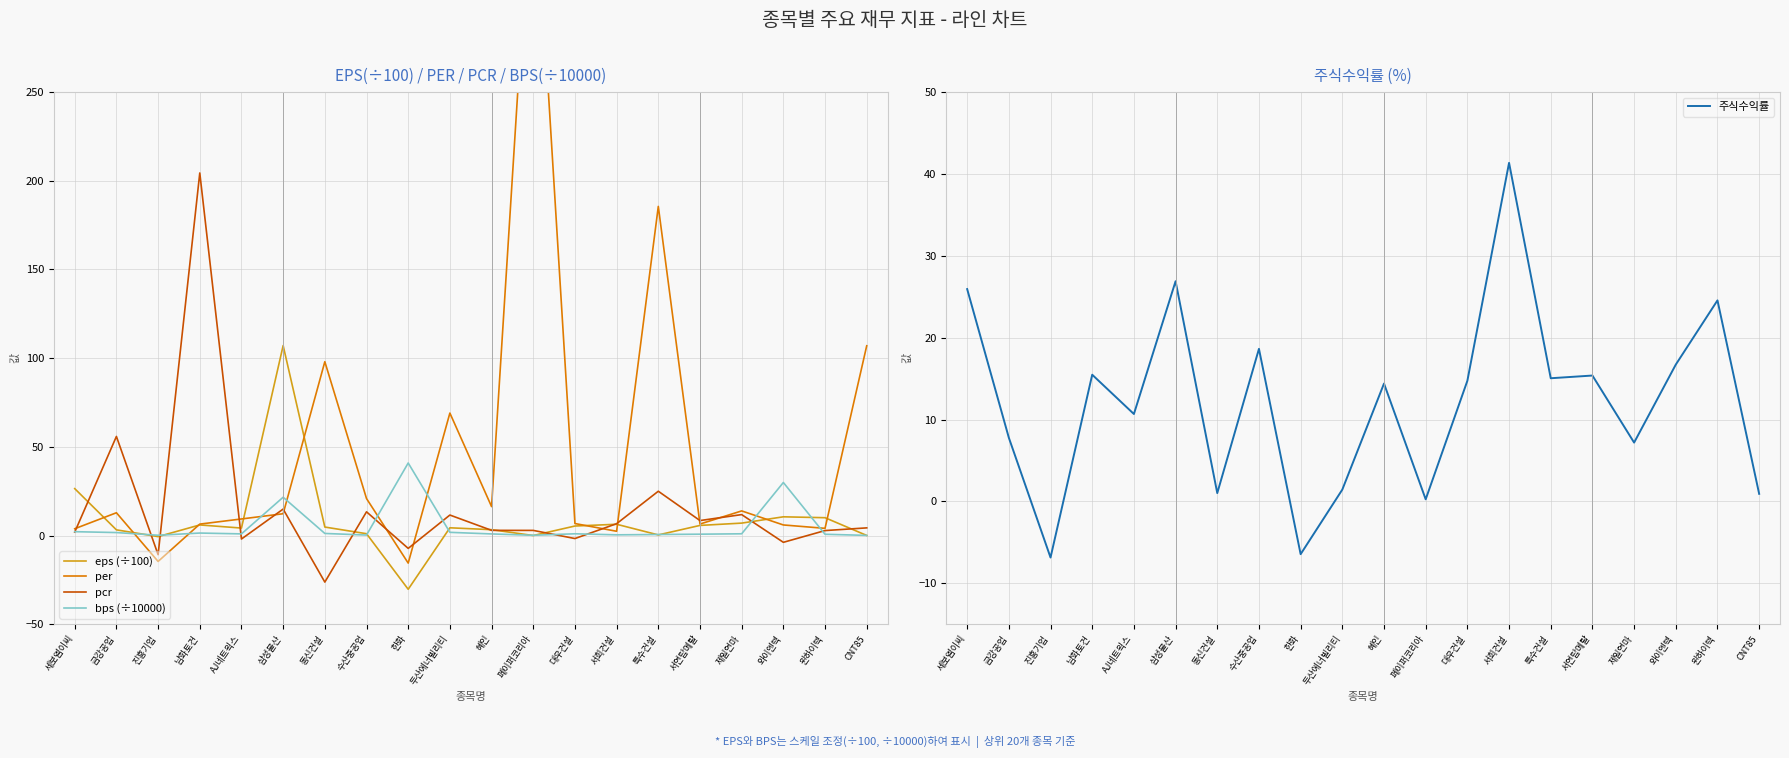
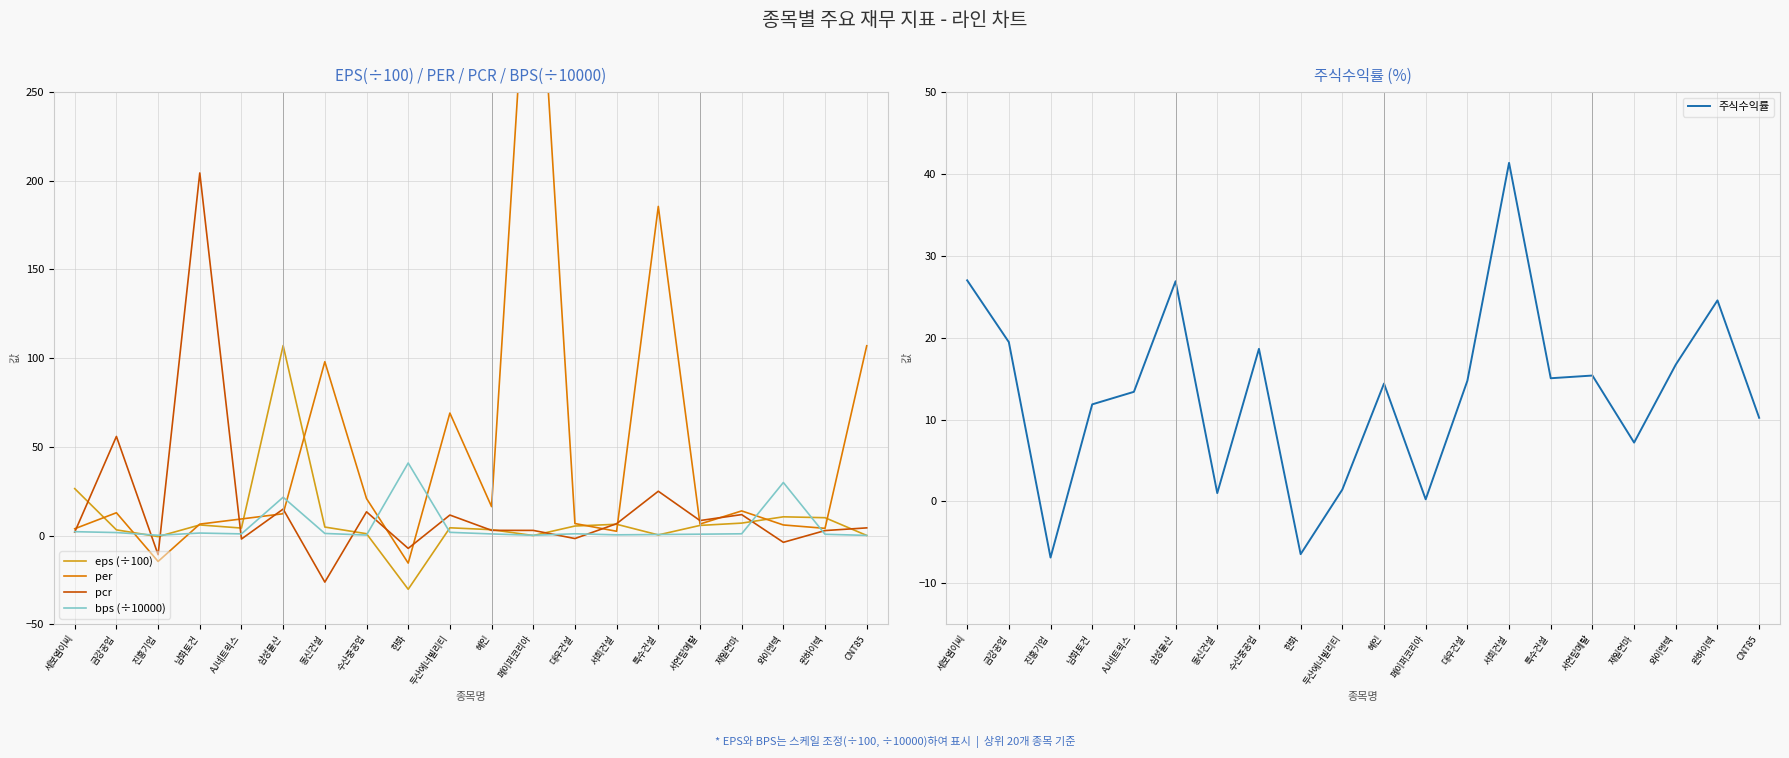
주식수익률 (%), 세보엠이씨: 26 -> 27
주식수익률 (%), 금강공업: 8 -> 19
주식수익률 (%), 남화토건: 15 -> 12
주식수익률 (%), AJ네트웍스: 11 -> 13
주식수익률 (%), CNT85: 1 -> 10
